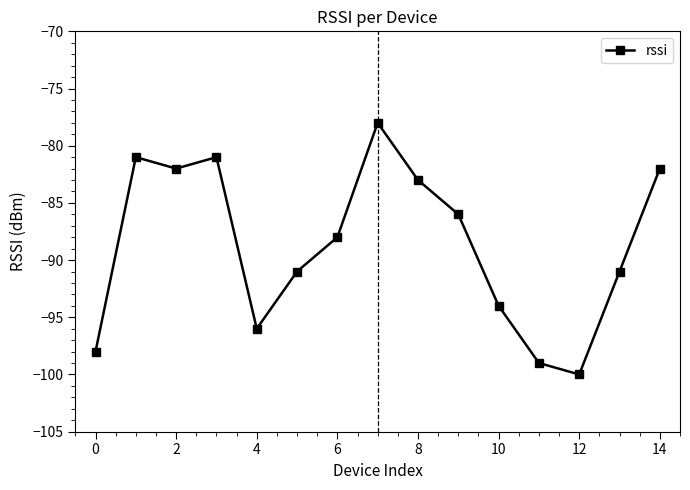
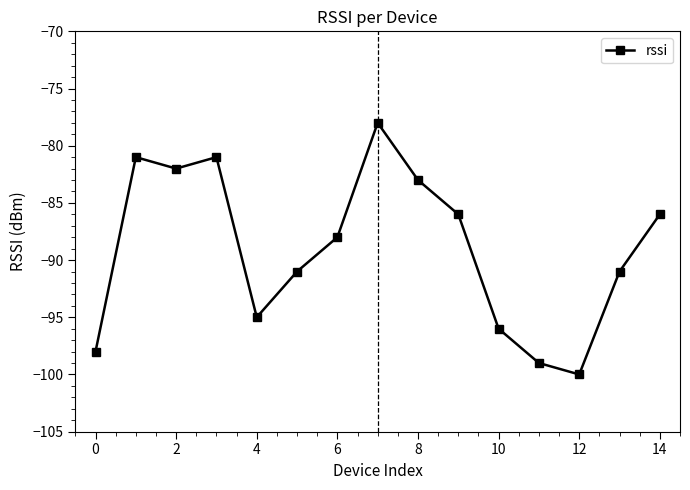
4: -96 -> -95
10: -94 -> -96
14: -82 -> -86
